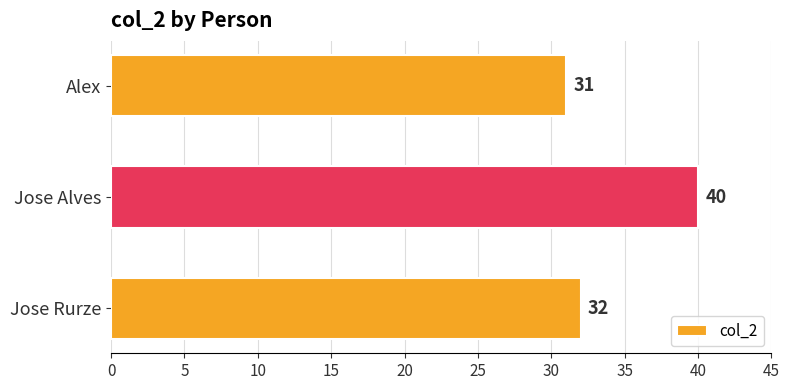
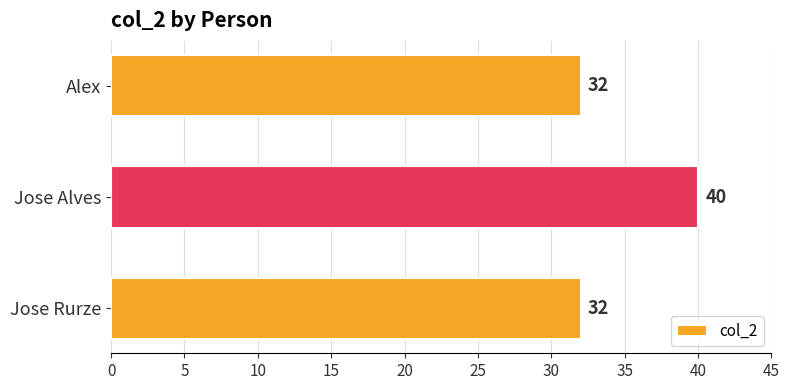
Alex: 31 -> 32
